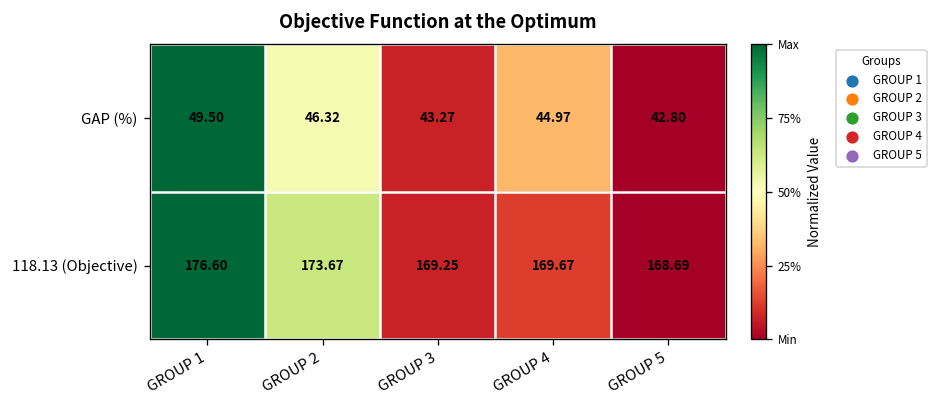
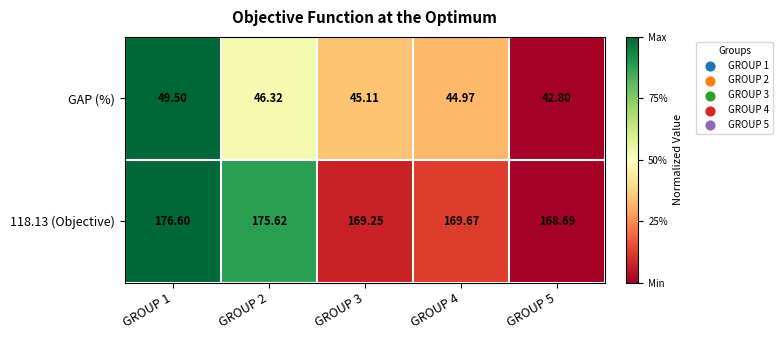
GAP (%), GROUP 3: 43.27 -> 45.11
118.13 (Objective), GROUP 2: 173.67 -> 175.62
